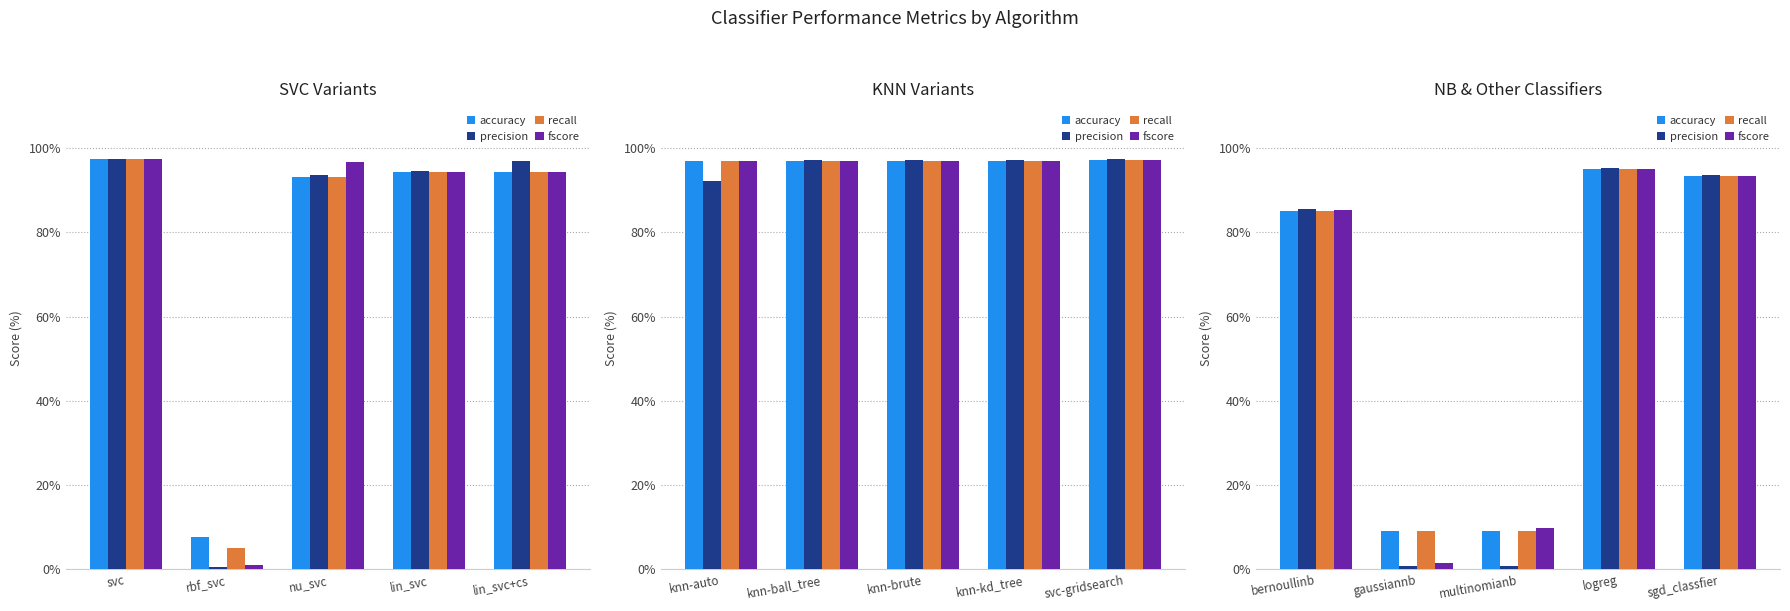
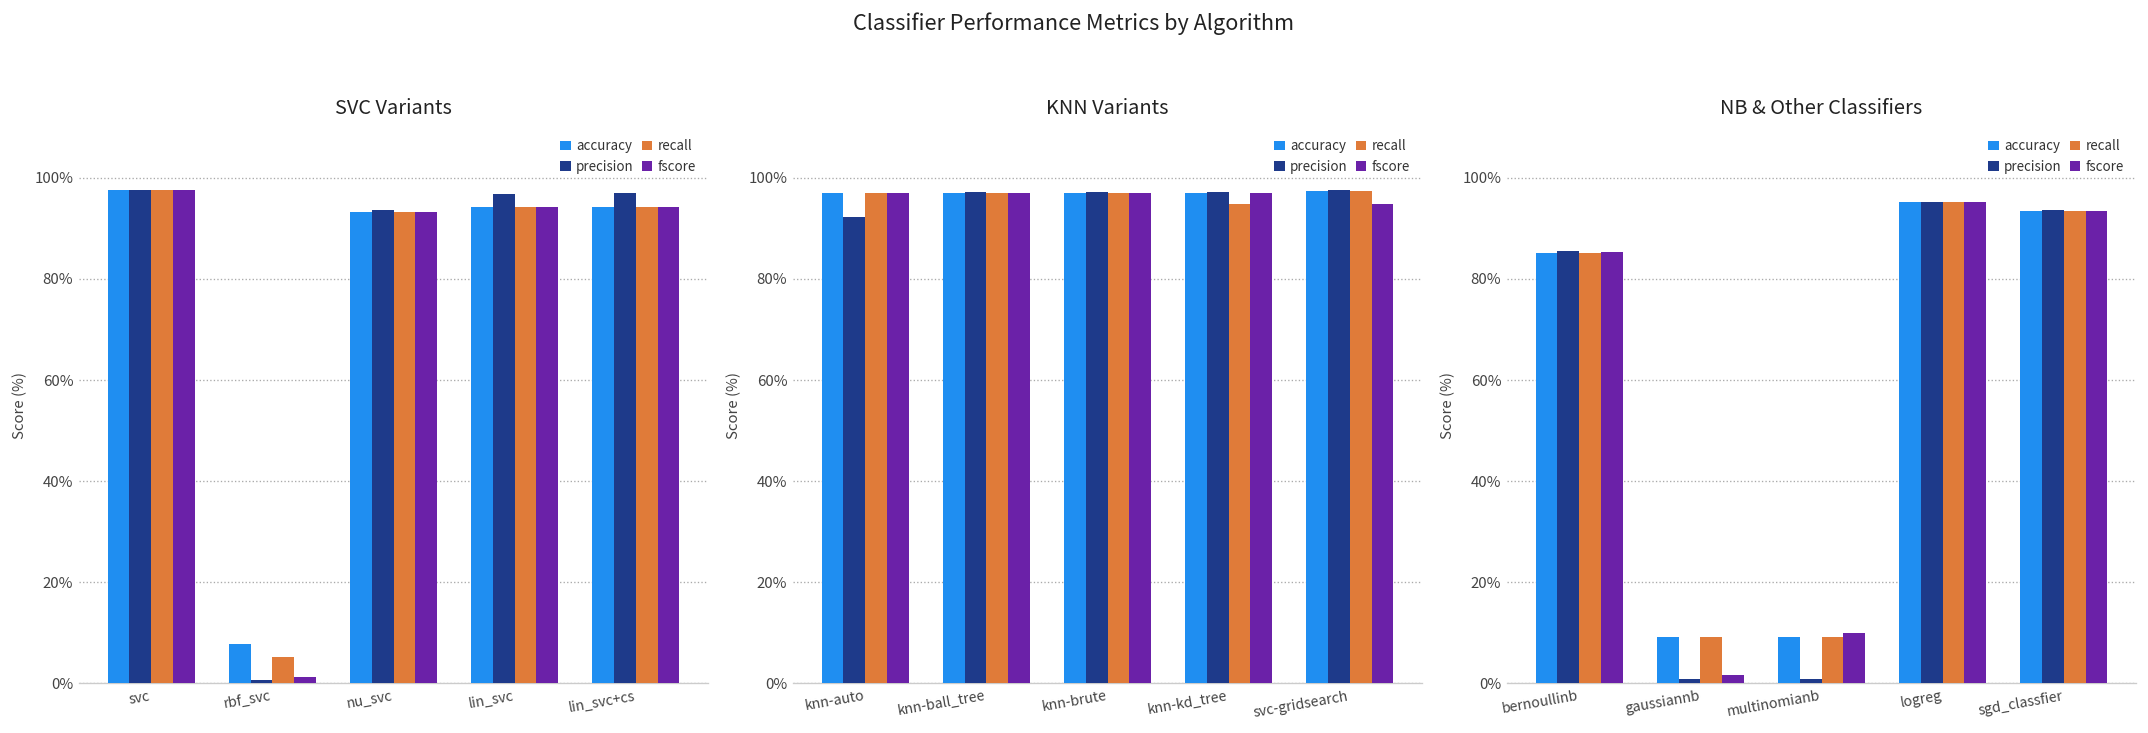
SVC Variants, fscore, nu_svc: 97% -> 93%
SVC Variants, precision, lin_svc: 95% -> 97%
KNN Variants, recall, knn-kd_tree: 97% -> 95%
KNN Variants, fscore, svc-gridsearch: 97% -> 95%
